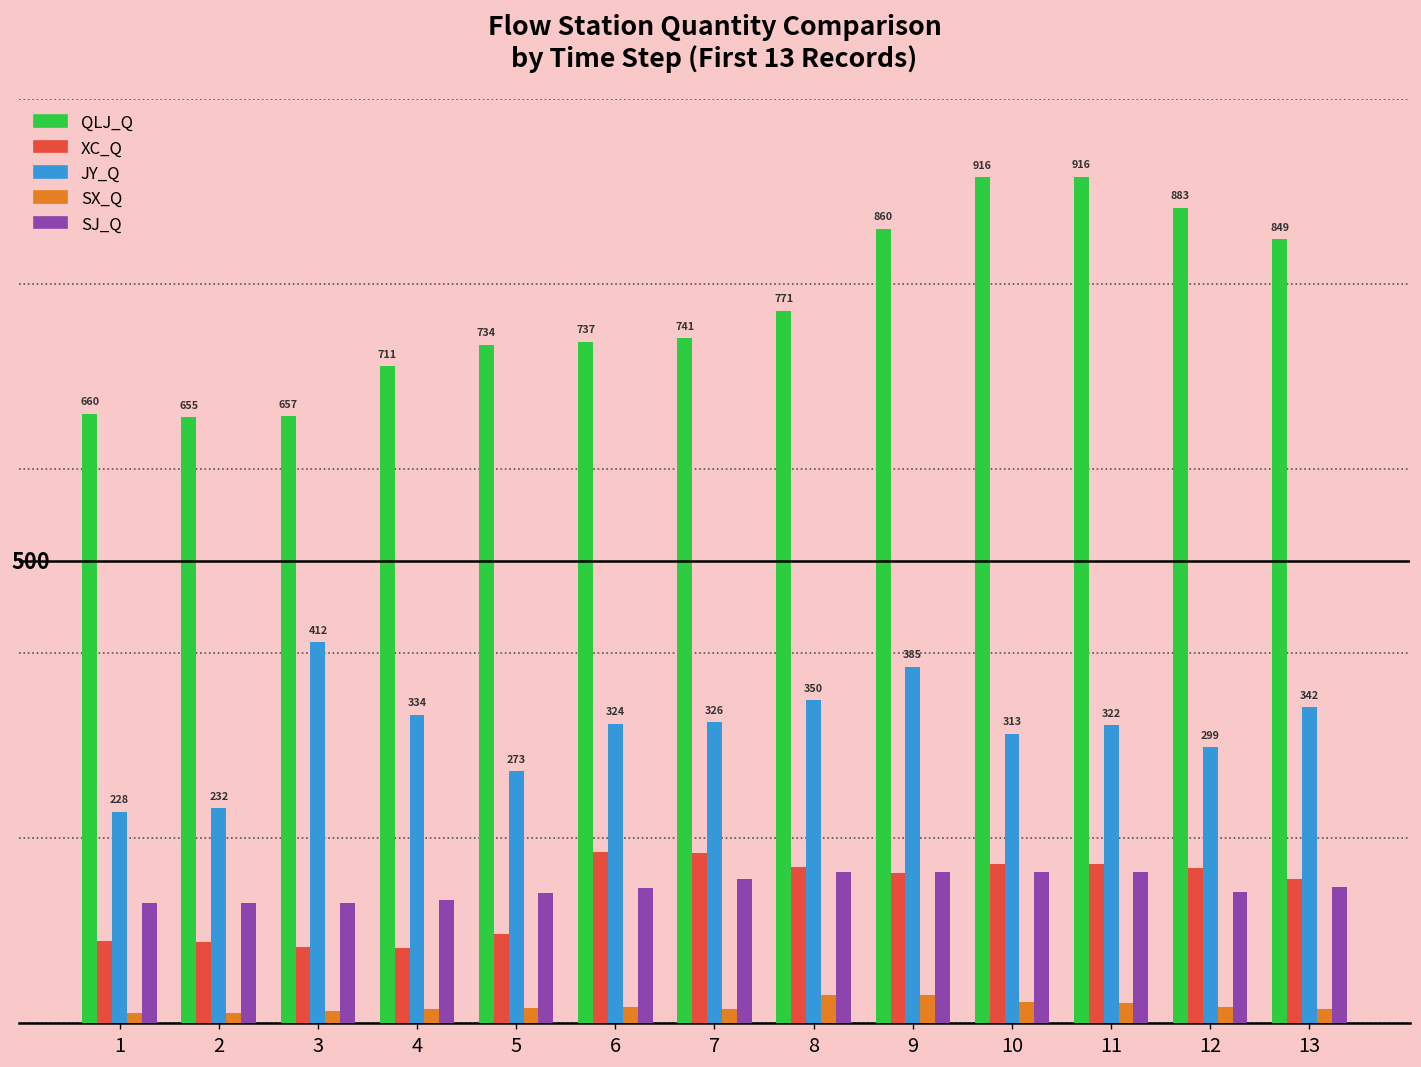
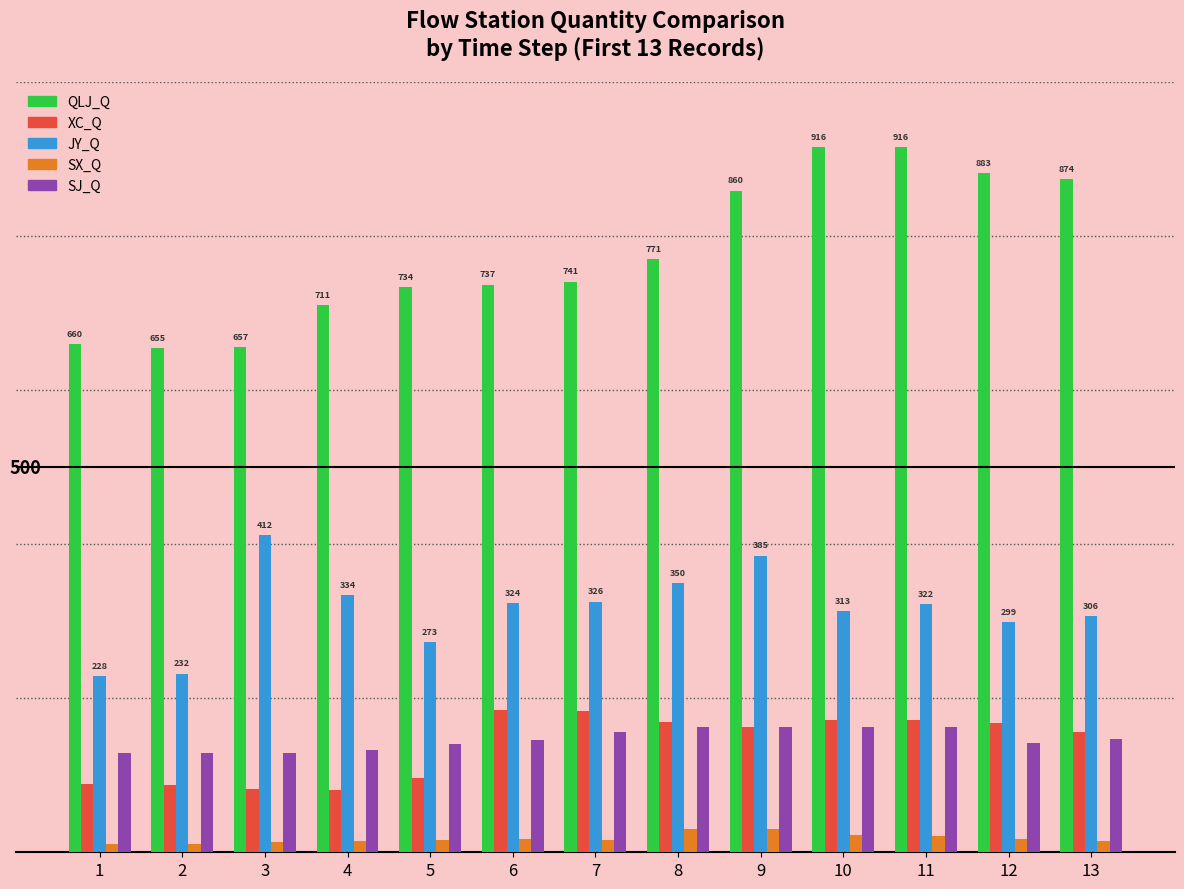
QLJ_Q, 13: 849 -> 874
JY_Q, 13: 342 -> 306
